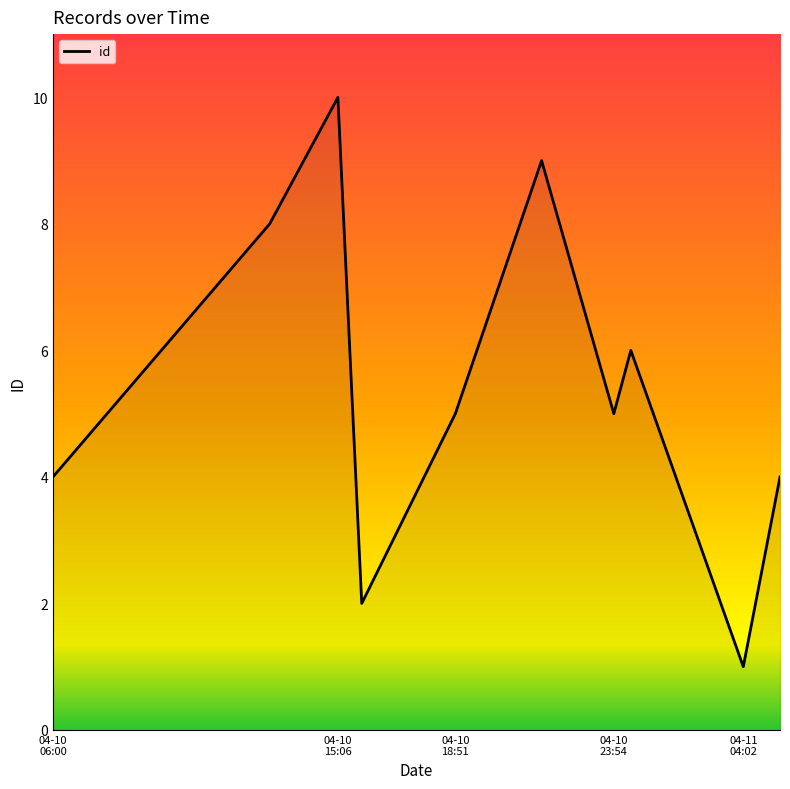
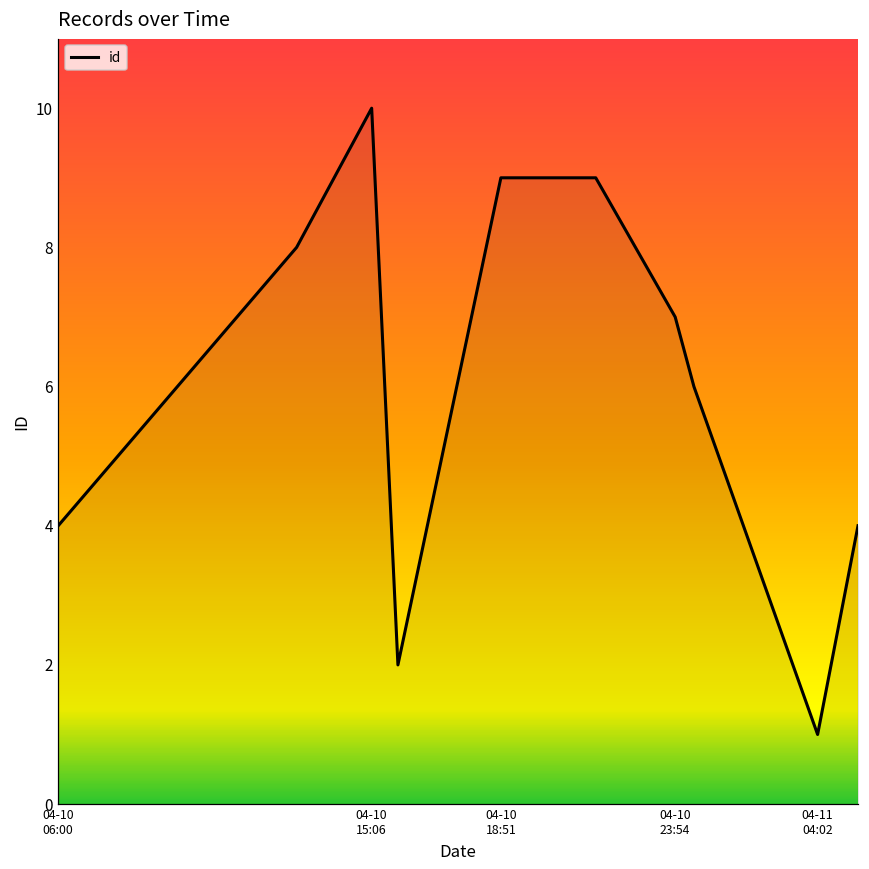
04-10 18:51: 5 -> 9
04-10 23:54: 5 -> 7
